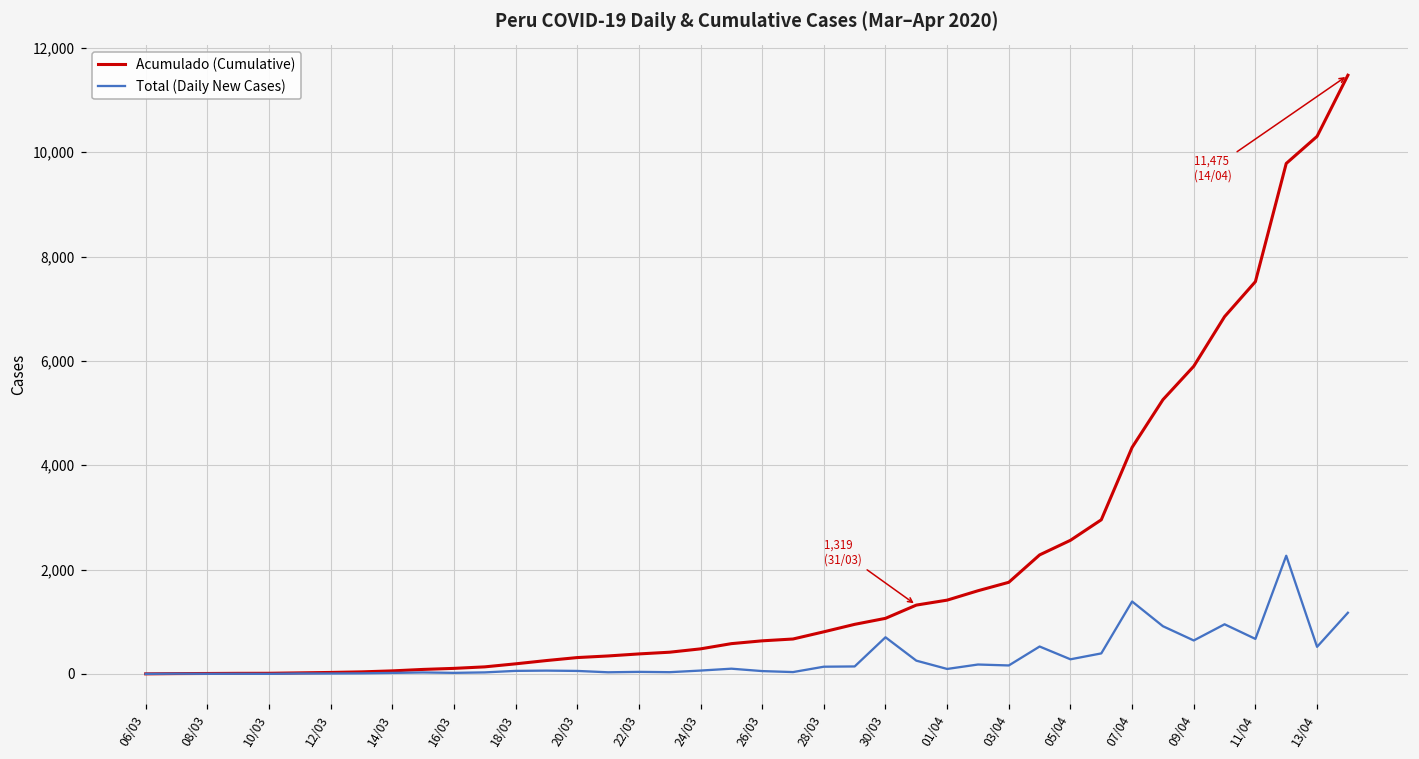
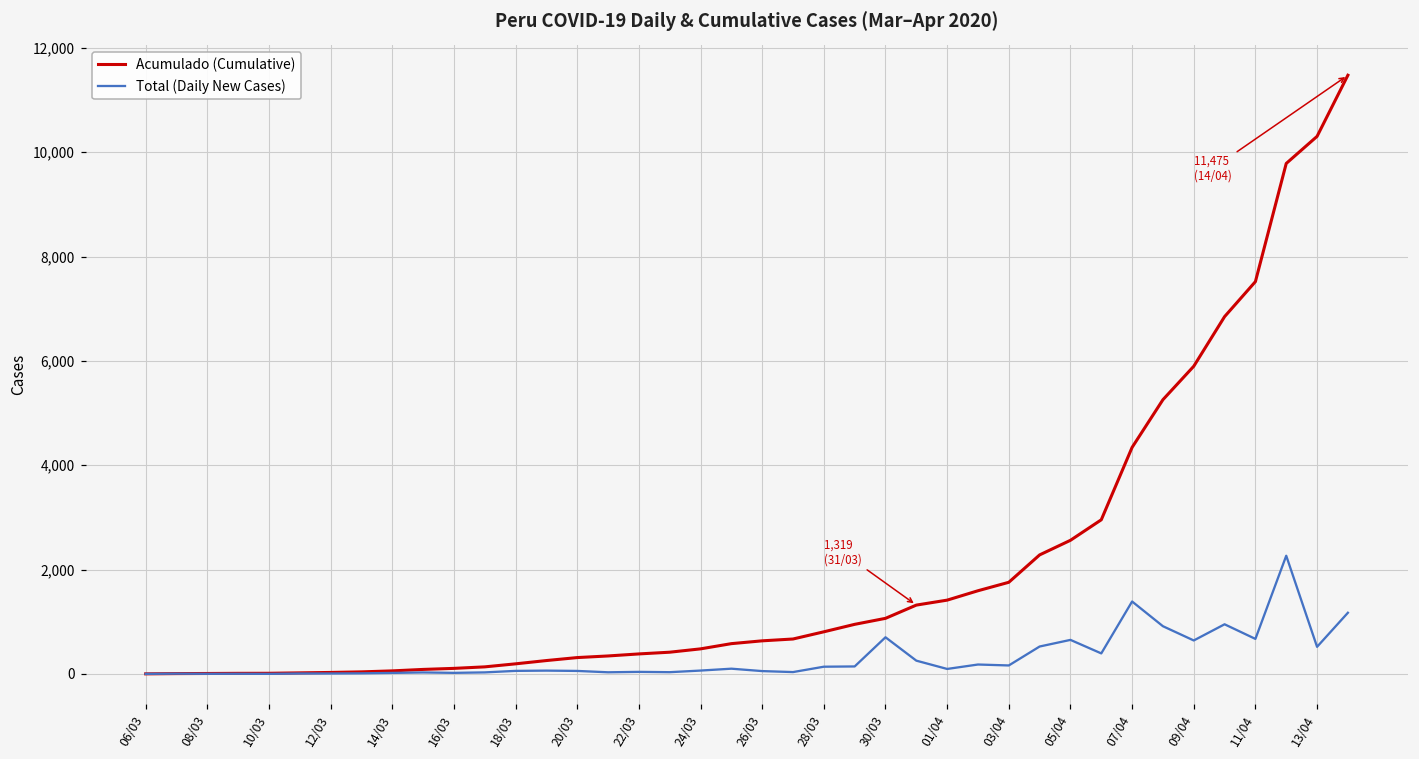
Total (Daily New Cases), 05/04: 300 -> 700
